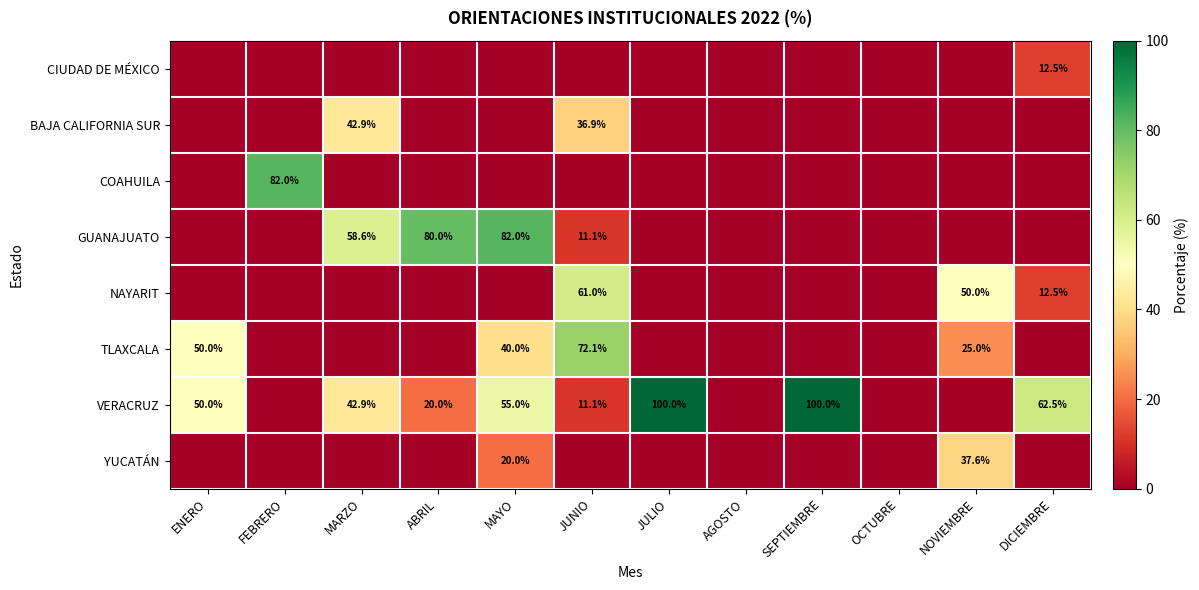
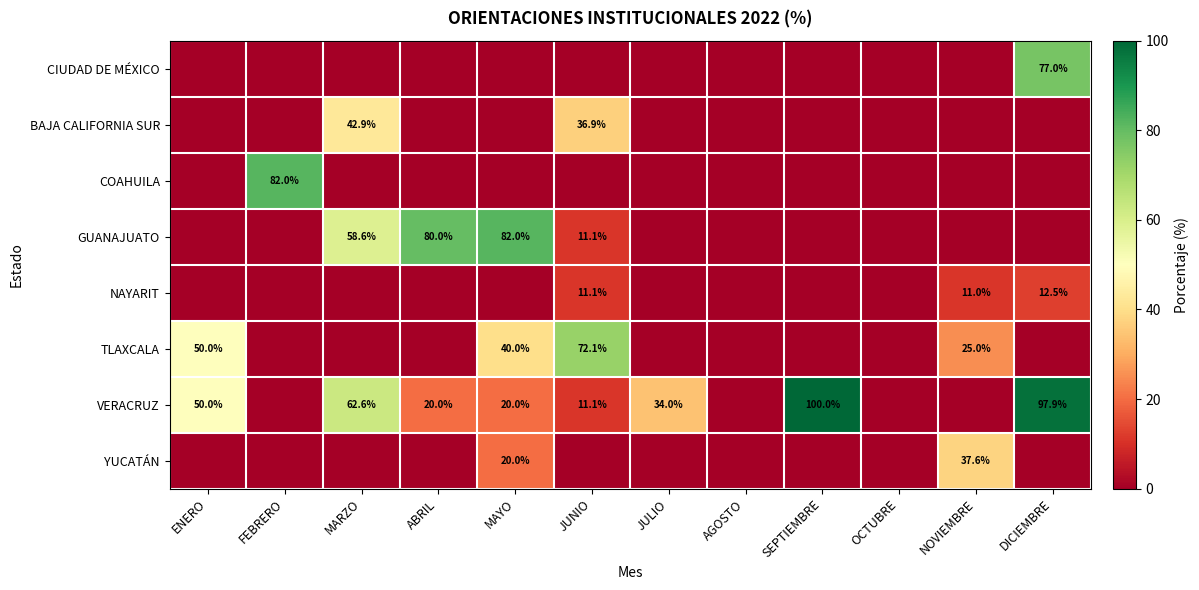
CIUDAD DE MÉXICO, DICIEMBRE: 12.5% -> 77.0%
NAYARIT, JUNIO: 61.0% -> 11.1%
NAYARIT, NOVIEMBRE: 50.0% -> 11.0%
VERACRUZ, MARZO: 42.9% -> 62.6%
VERACRUZ, MAYO: 55.0% -> 20.0%
VERACRUZ, JULIO: 100.0% -> 34.0%
VERACRUZ, DICIEMBRE: 62.5% -> 97.9%
